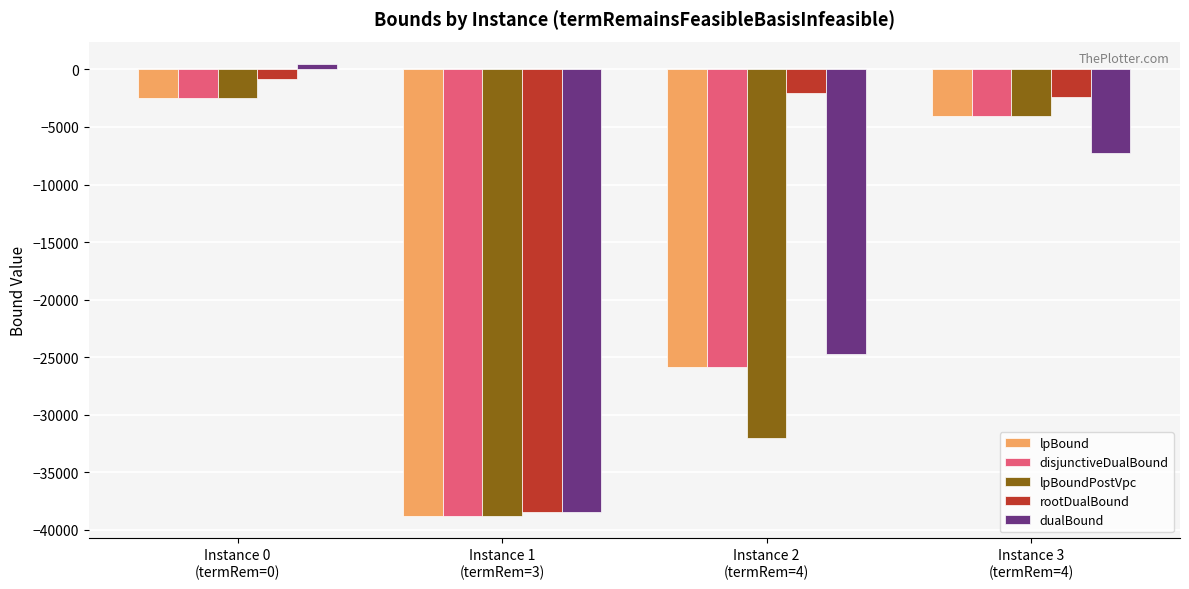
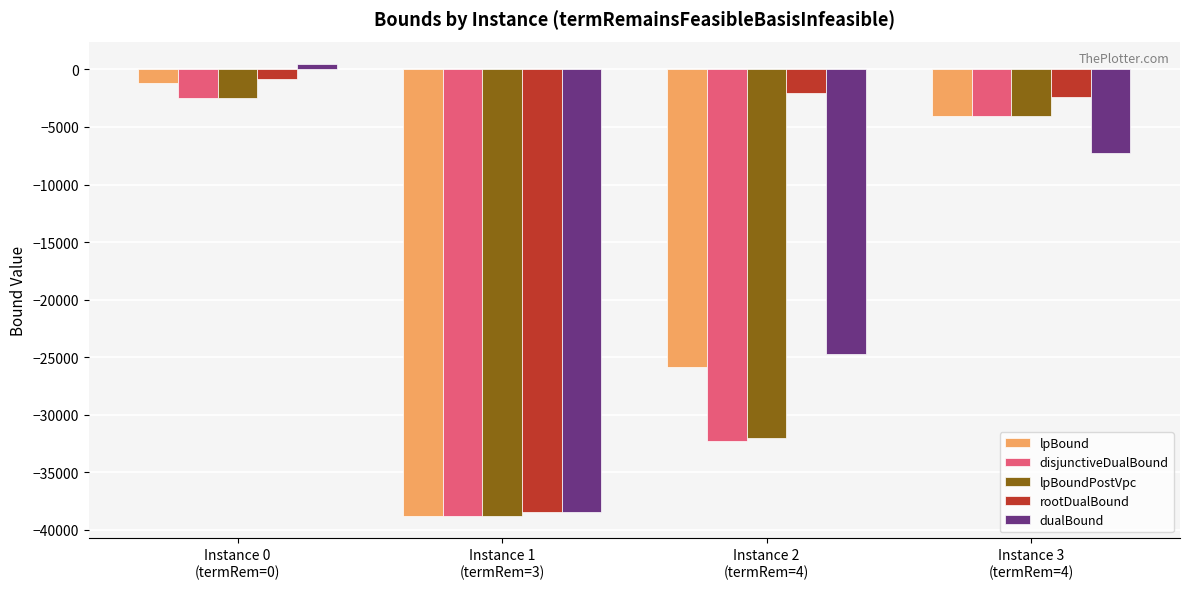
lpBound, Instance 0 (termRem=0): -2500 -> -1200
disjunctiveDualBound, Instance 2 (termRem=4): -25900 -> -32300
